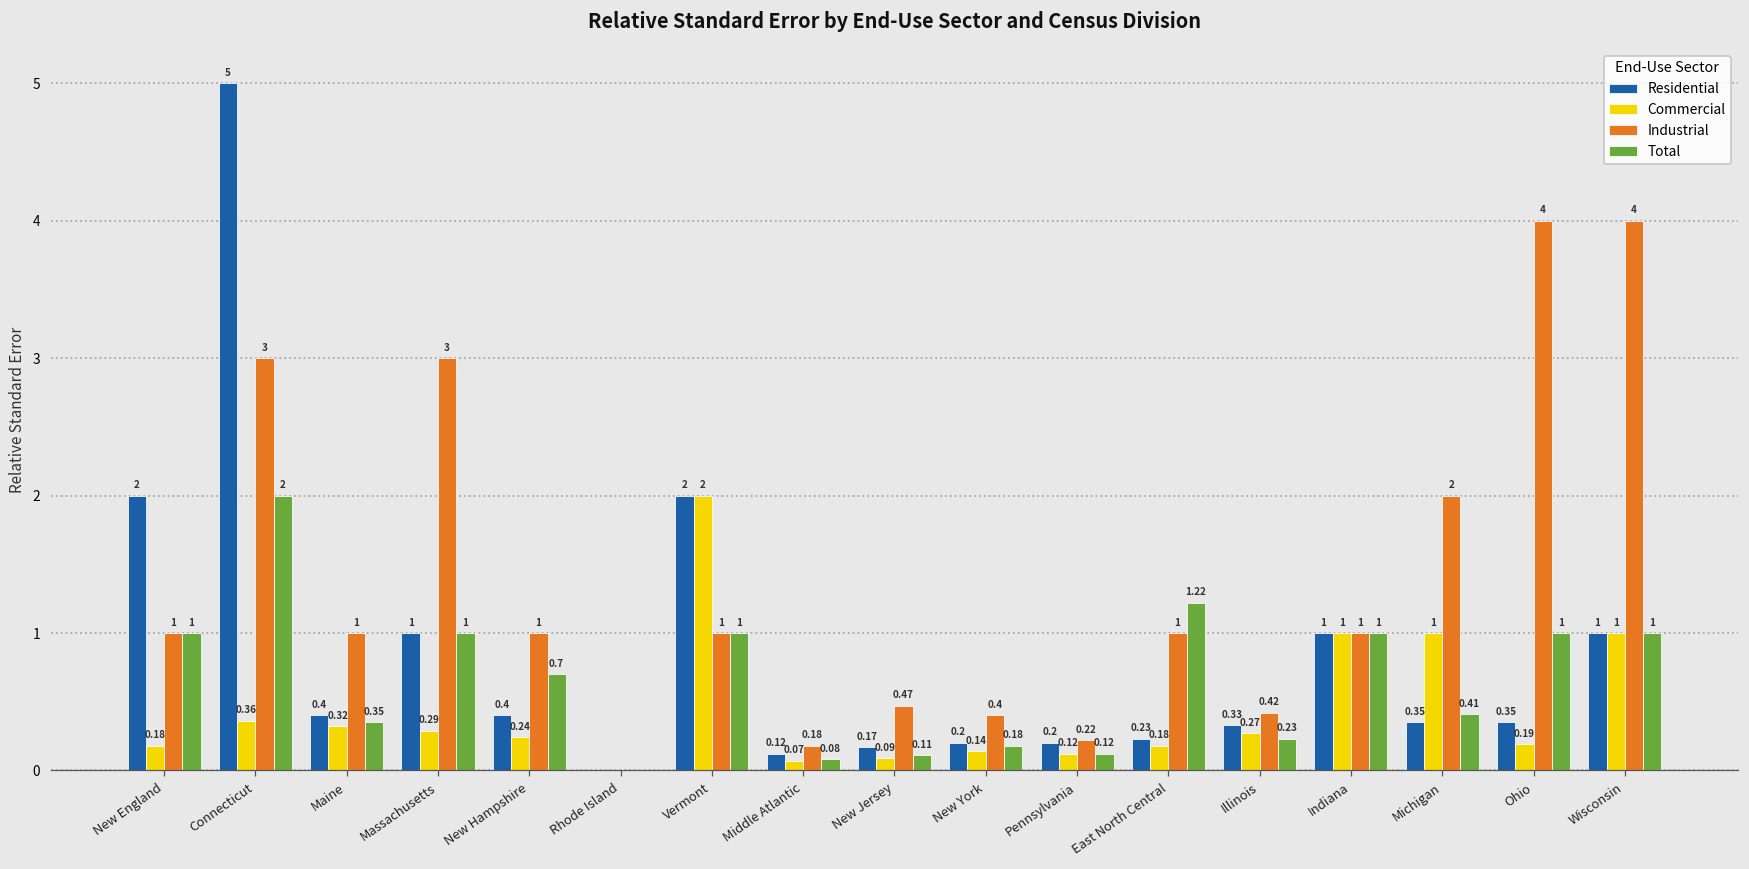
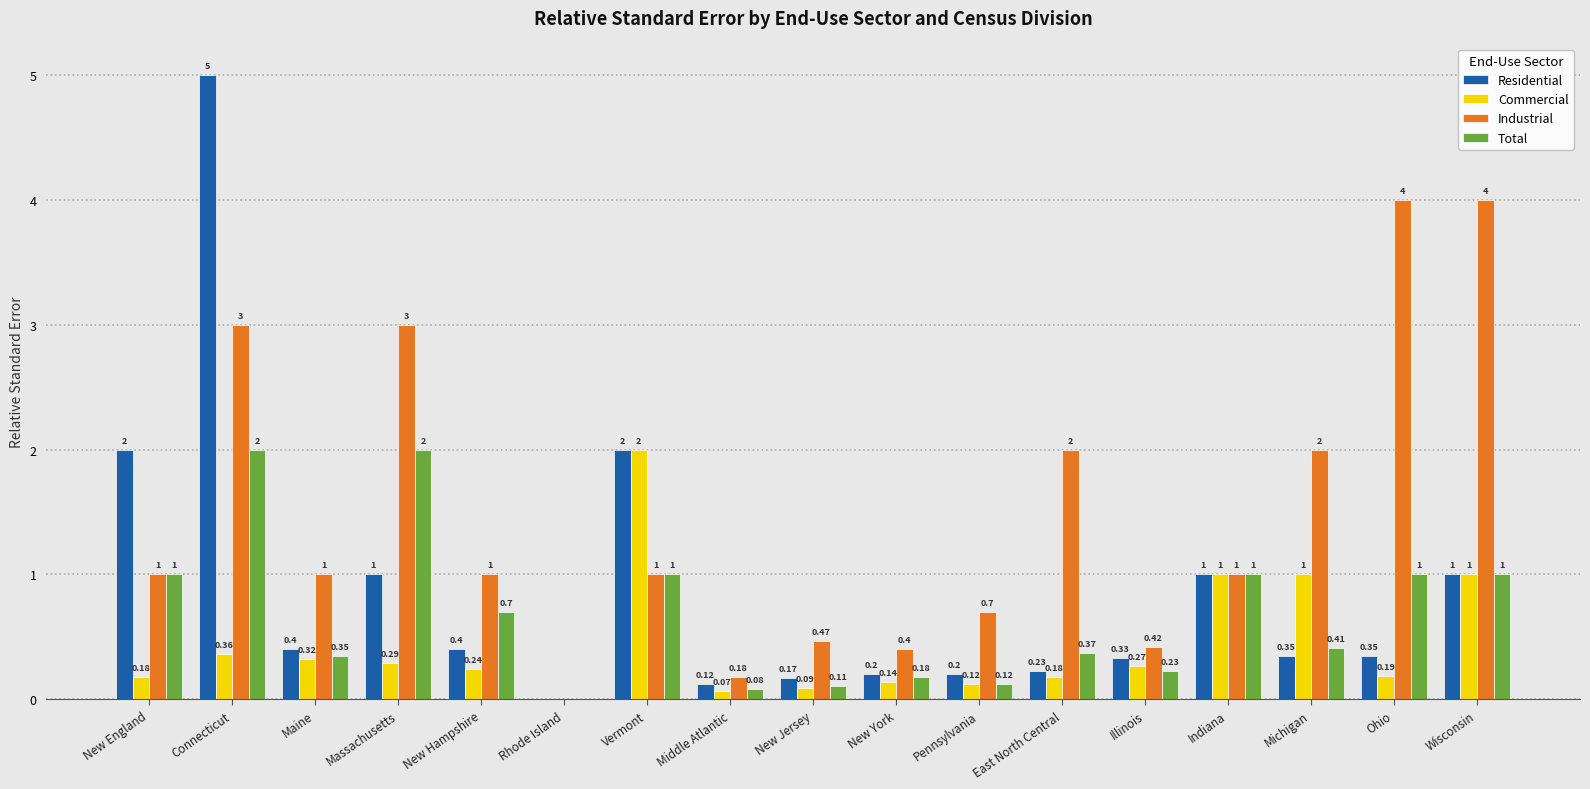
Total, Massachusetts: 1 -> 2
Industrial, Pennsylvania: 0.22 -> 0.7
Industrial, East North Central: 1 -> 2
Total, East North Central: 1.22 -> 0.37
